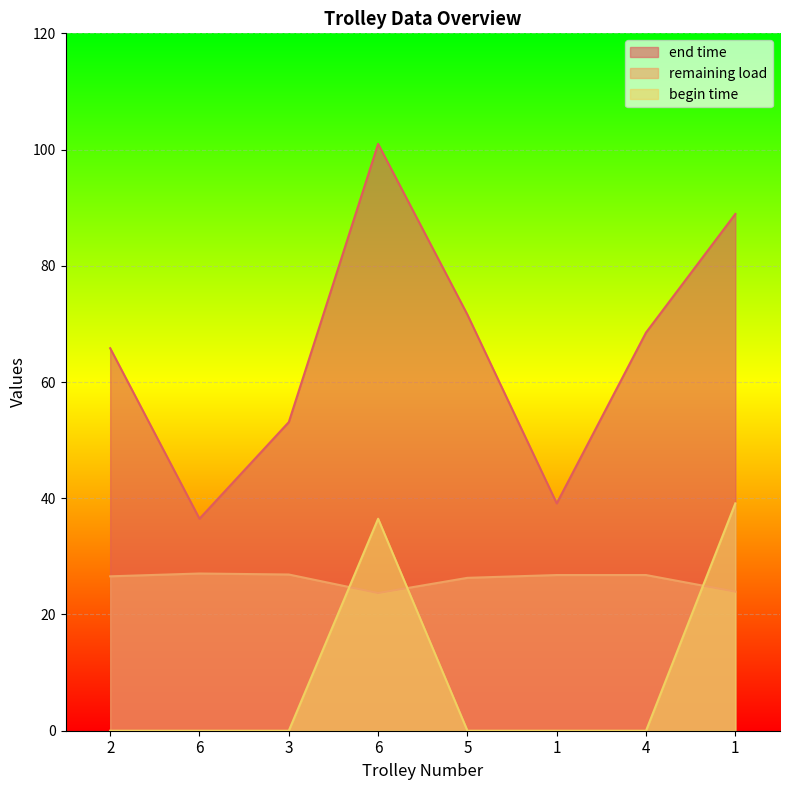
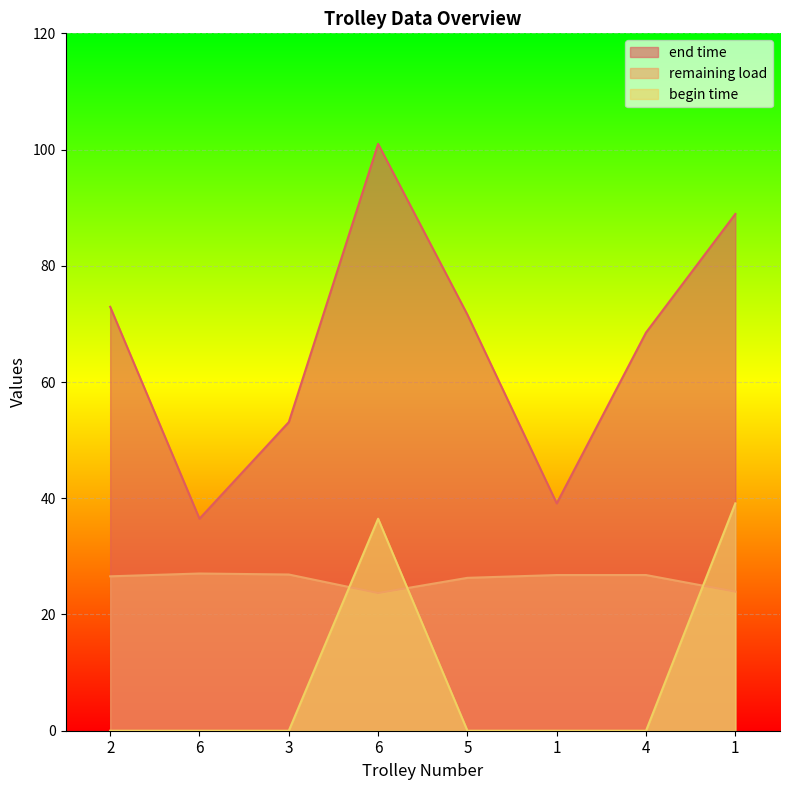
end time, 2: 66 -> 73
